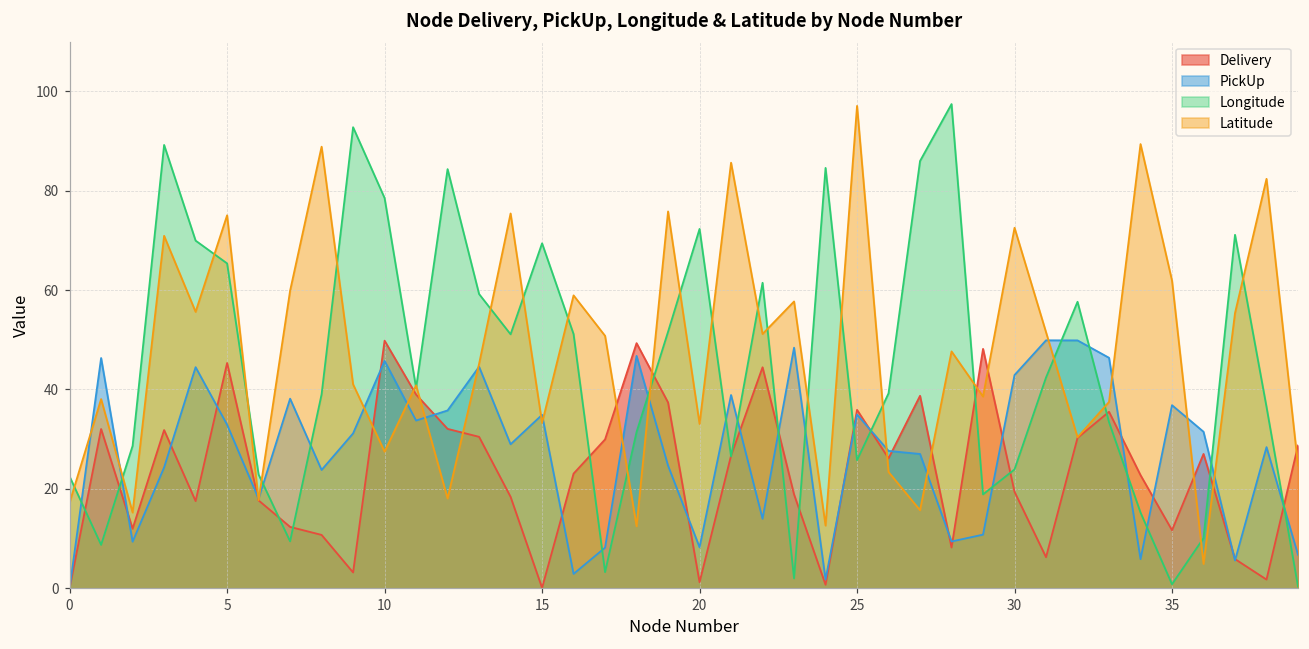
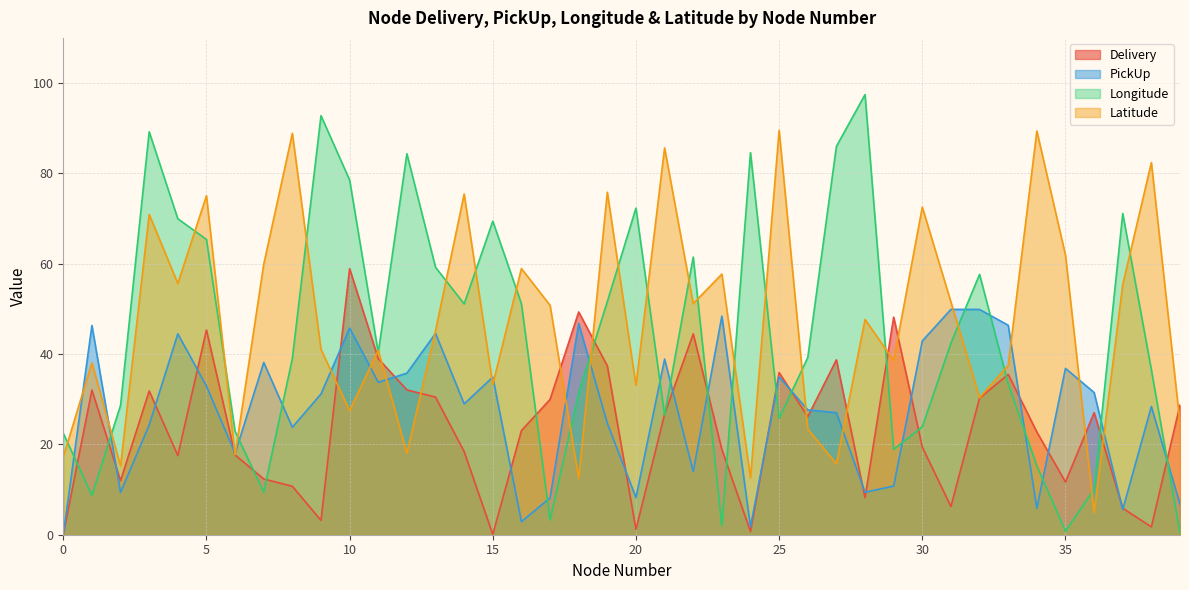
Delivery, 10: 50 -> 59
Latitude, 25: 97 -> 90
